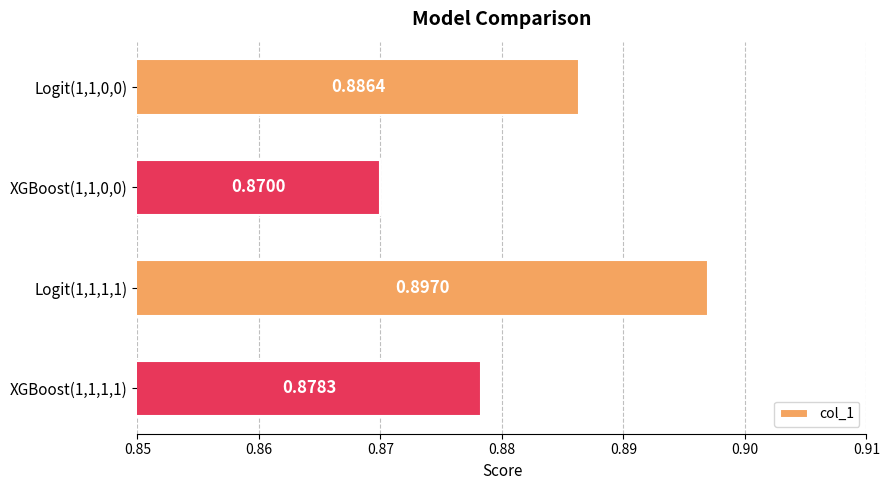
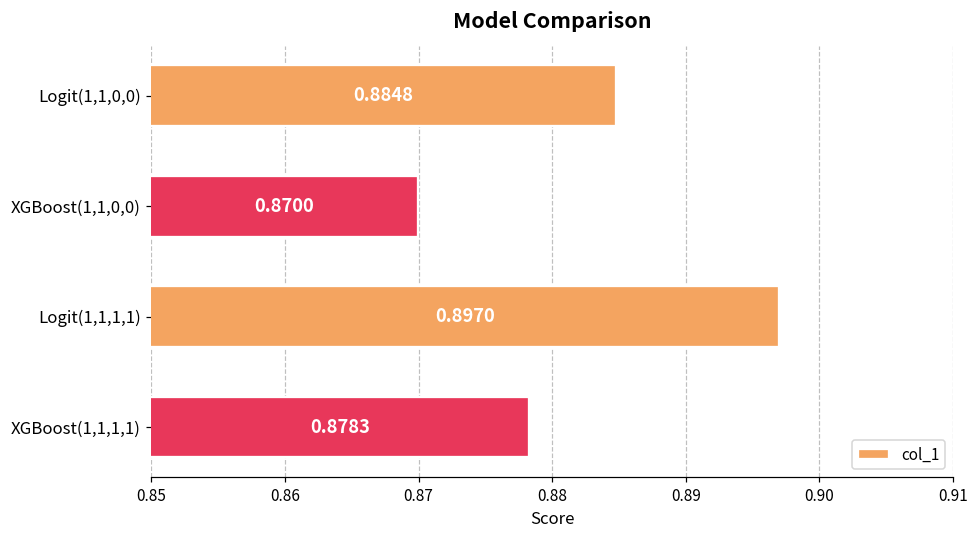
Logit(1,1,0,0): 0.8864 -> 0.8848
